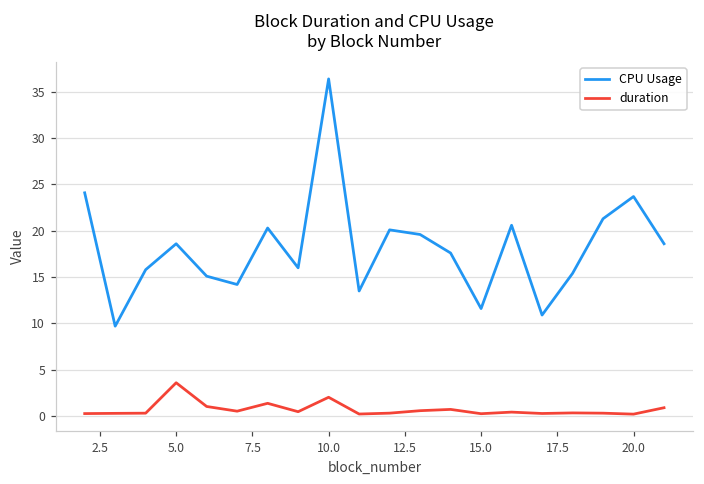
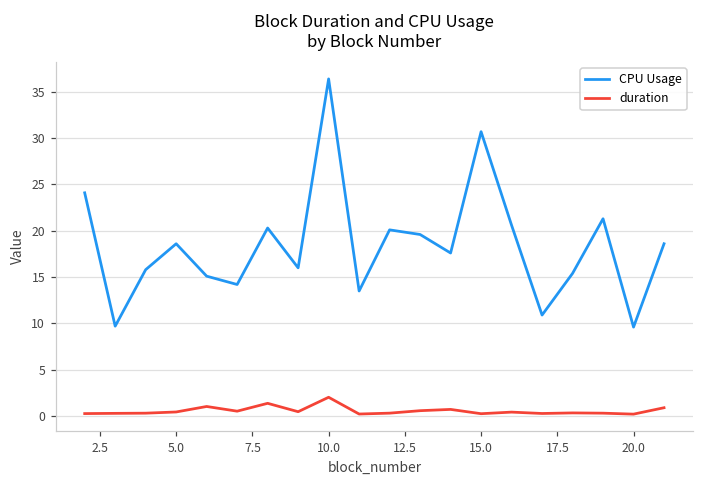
duration, 5.0: 4 -> 0
CPU Usage, 15.0: 12 -> 31
CPU Usage, 20.0: 24 -> 10
